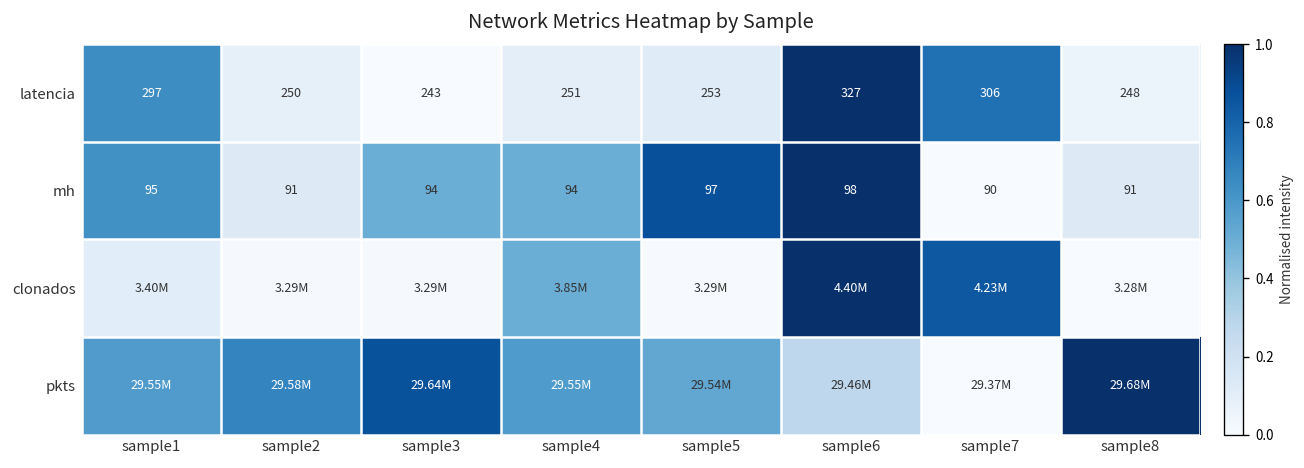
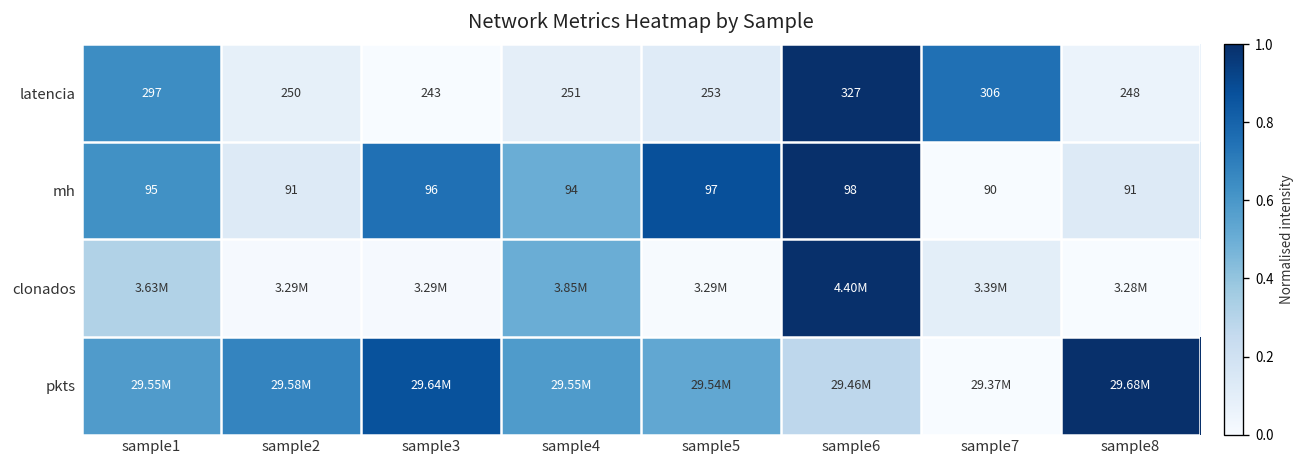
mh, sample3: 94 -> 96
clonados, sample1: 3.40M -> 3.63M
clonados, sample7: 4.23M -> 3.39M
